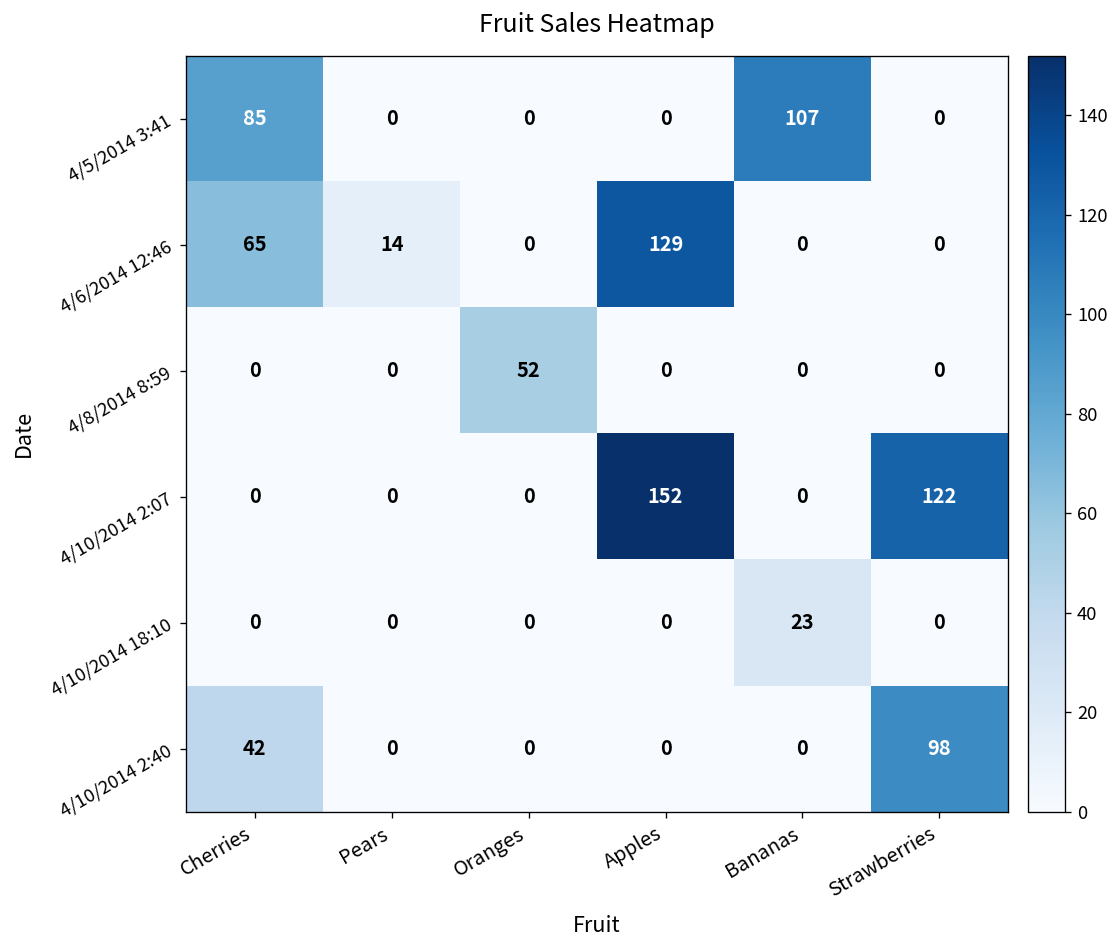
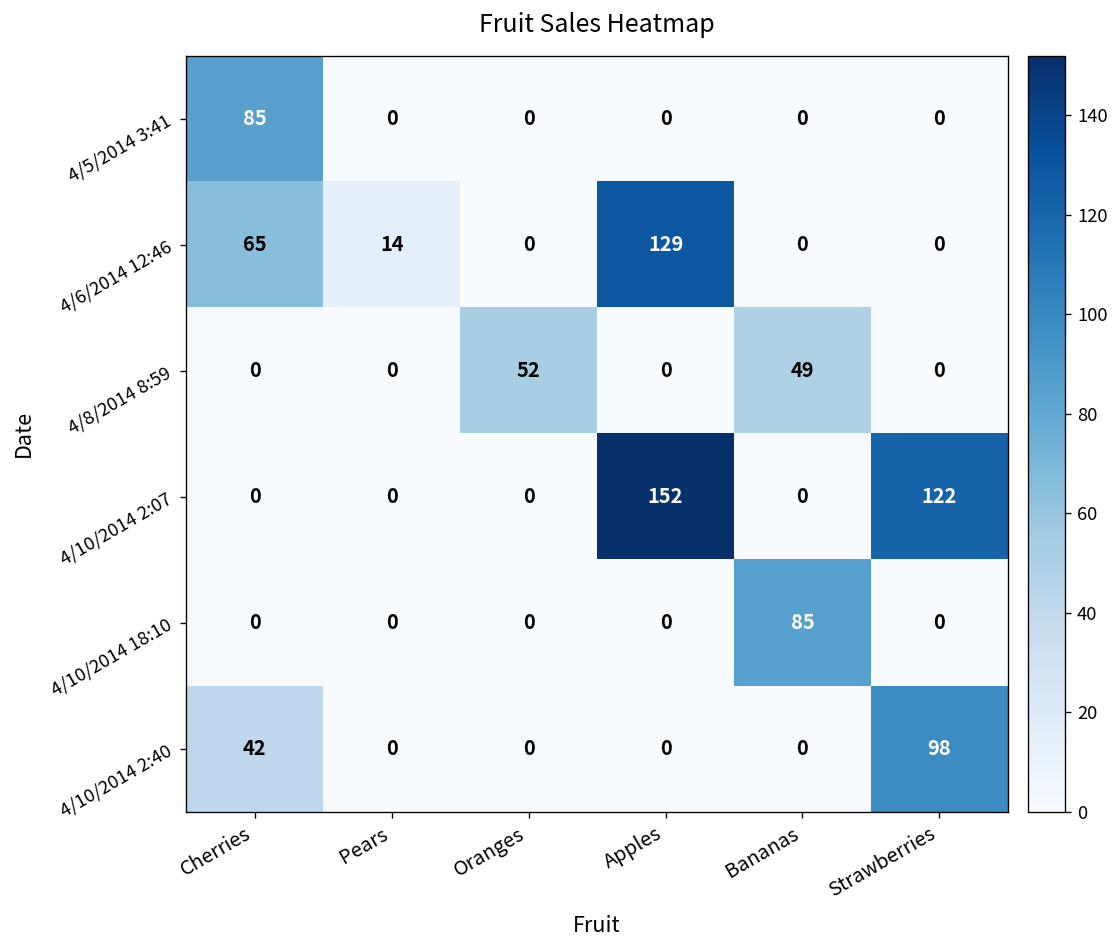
4/5/2014 3:41, Bananas: 107 -> 0
4/8/2014 8:59, Bananas: 0 -> 49
4/10/2014 18:10, Bananas: 23 -> 85
